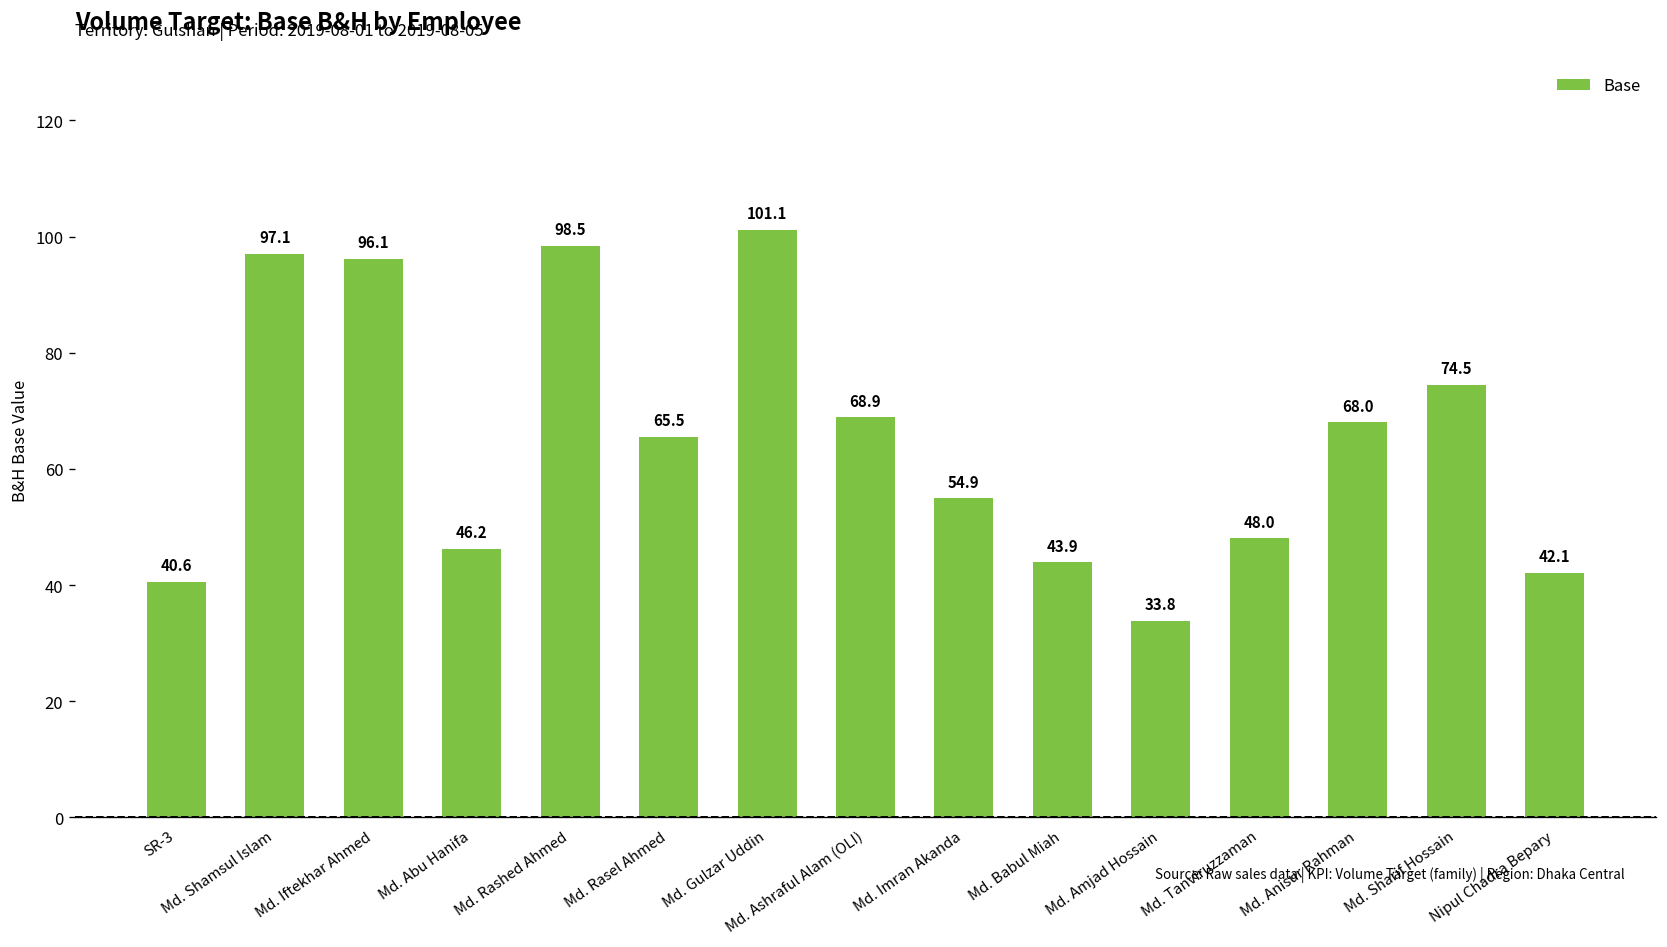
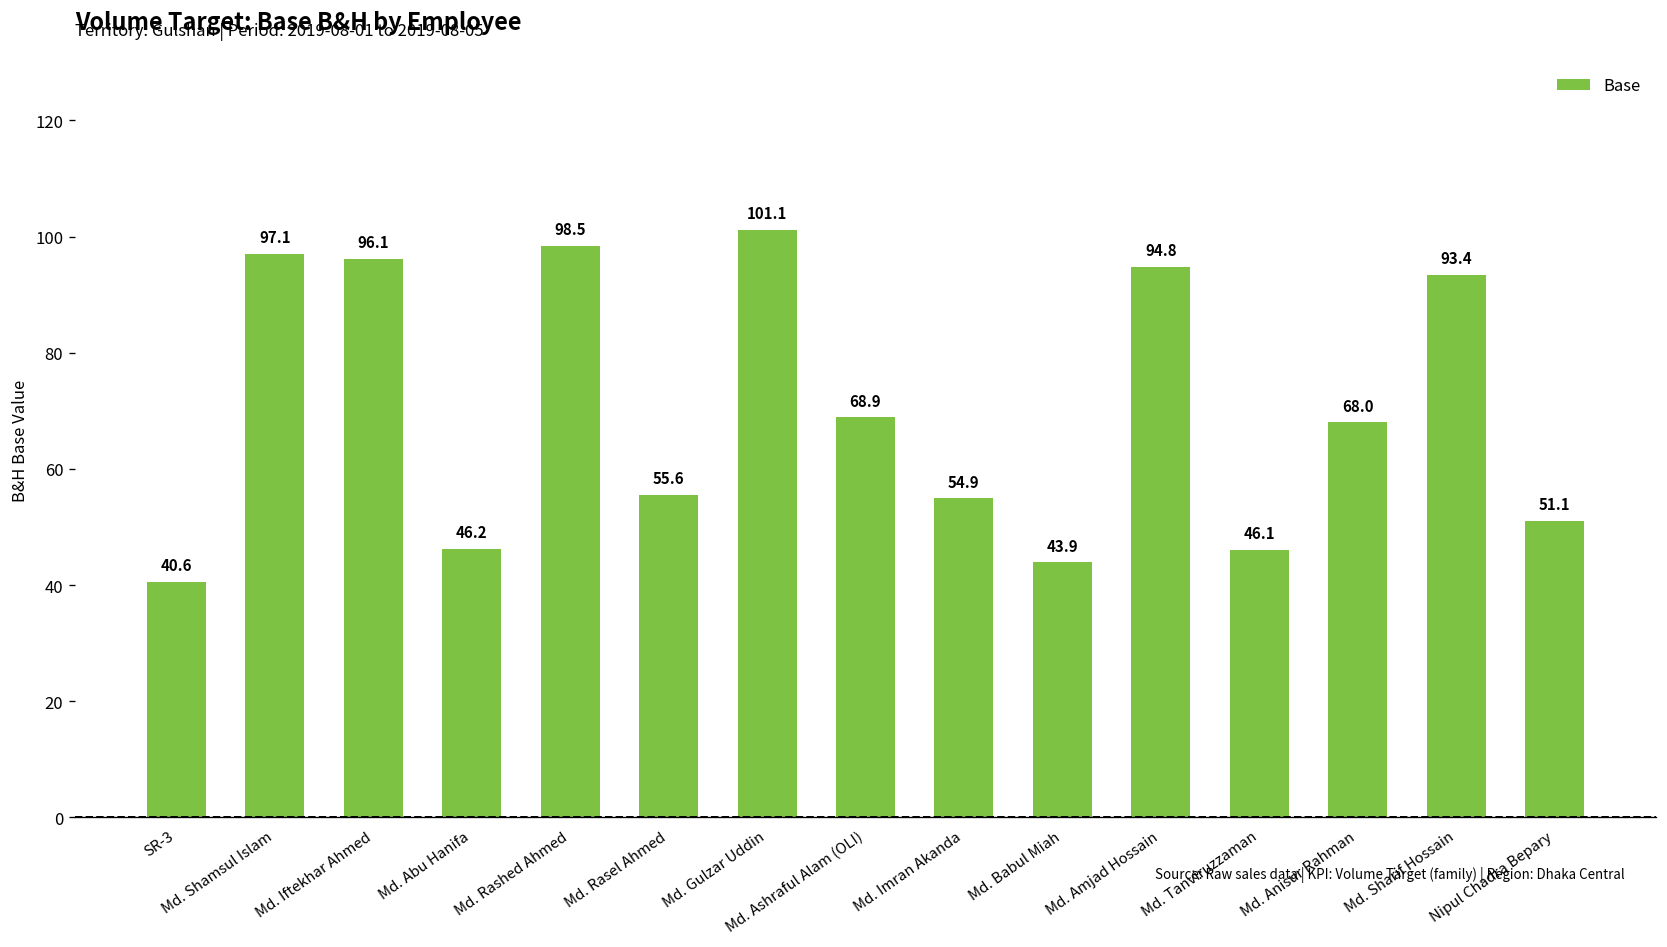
Md. Rasel Ahmed: 65.5 -> 55.6
Md. Amjad Hossain: 33.8 -> 94.8
Md. Tanviruzzaman: 48.0 -> 46.1
Md. Sharif Hossain: 74.5 -> 93.4
Nipul Chadra Bepary: 42.1 -> 51.1
